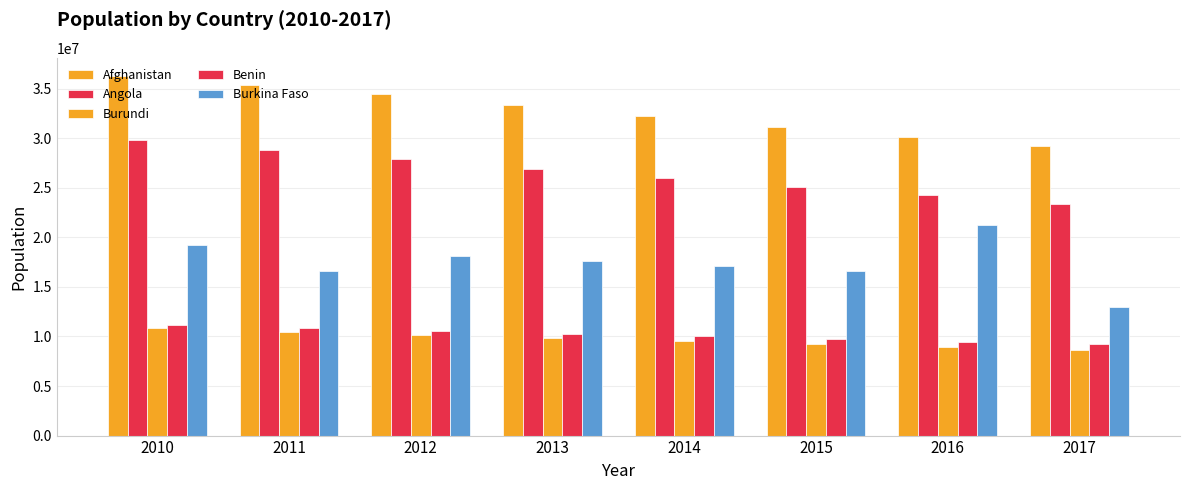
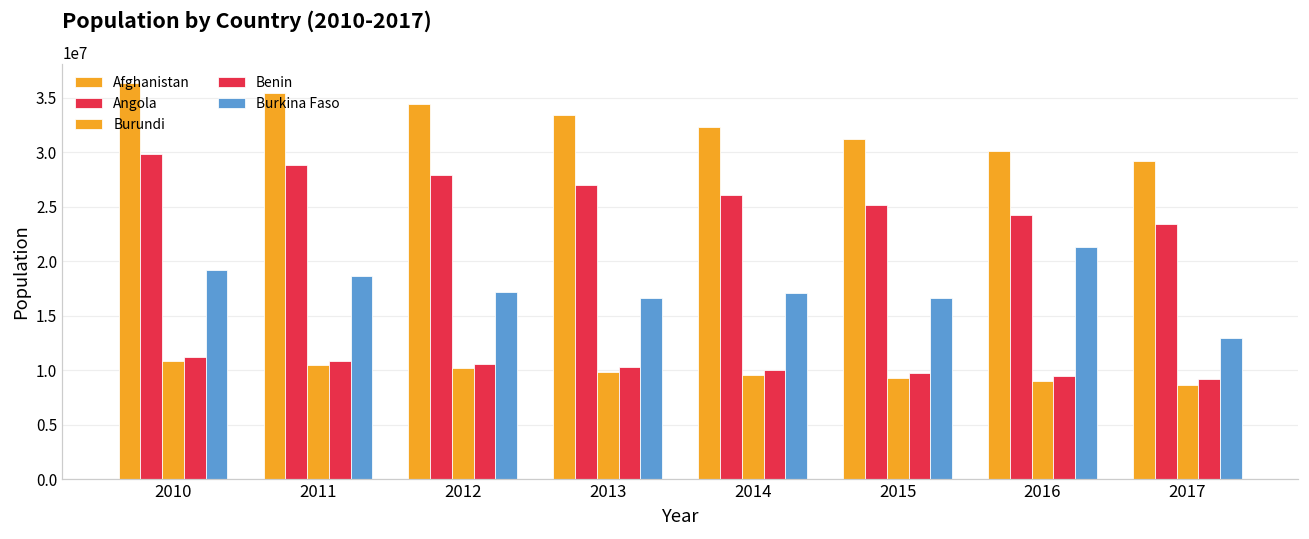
Burkina Faso, 2011: 17000000 -> 19000000
Burkina Faso, 2012: 18000000 -> 17000000
Burkina Faso, 2013: 18000000 -> 17000000
